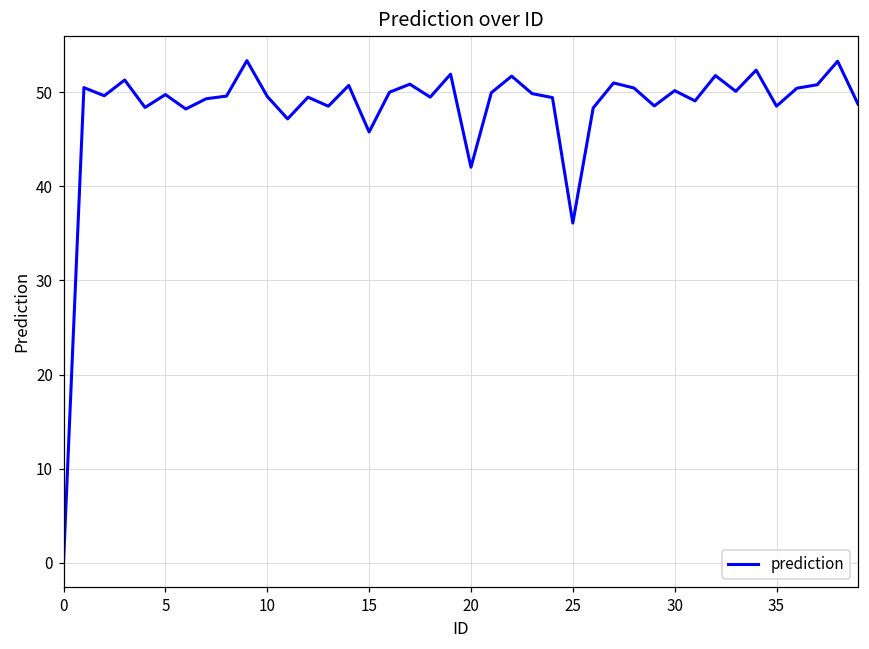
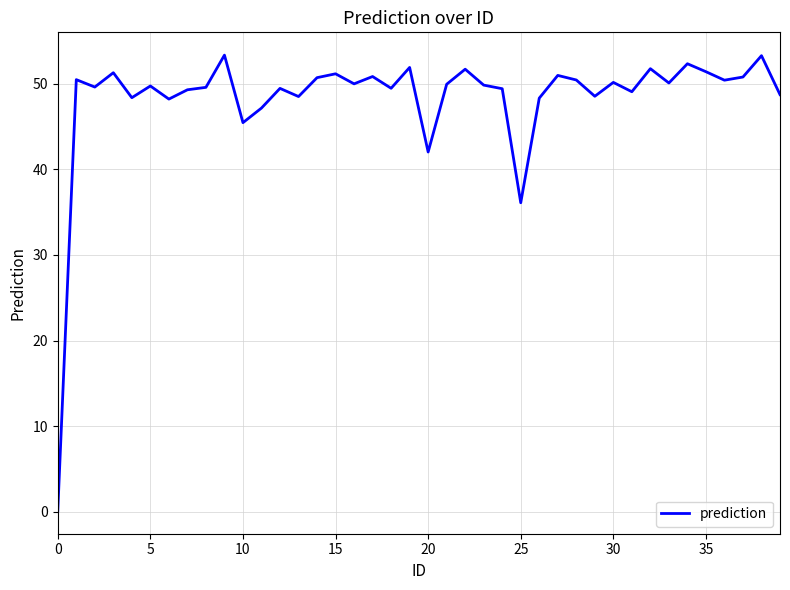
10: 50 -> 45
15: 46 -> 51
35: 49 -> 51
